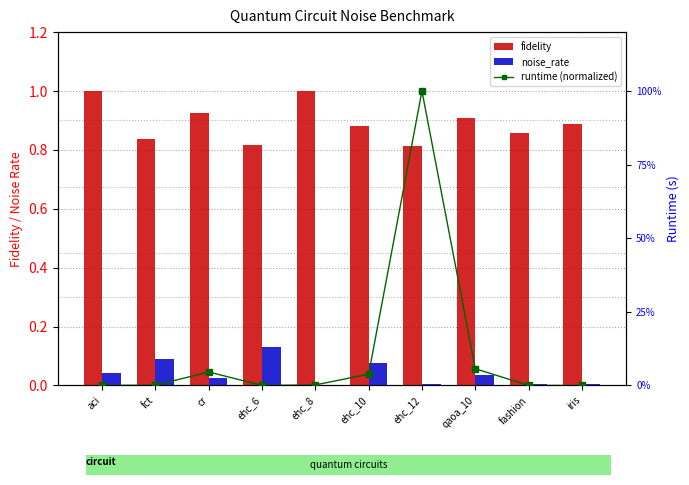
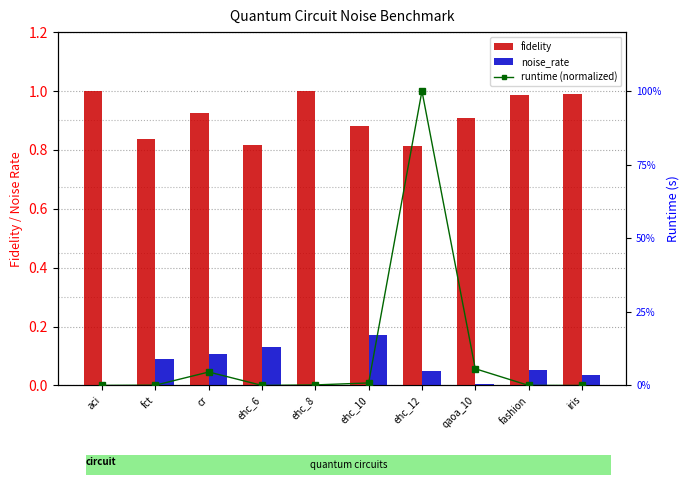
noise_rate, aci: 0.04 -> 0.00
noise_rate, cr: 0.03 -> 0.11
noise_rate, ehc_10: 0.08 -> 0.17
noise_rate, ehc_12: 0.01 -> 0.05
noise_rate, qaoa_10: 0.04 -> 0.01
fidelity, fashion: 0.86 -> 0.99
noise_rate, fashion: 0.01 -> 0.05
fidelity, iris: 0.89 -> 0.99
noise_rate, iris: 0.01 -> 0.04
runtime (normalized), ehc_10: 4% -> 1%
